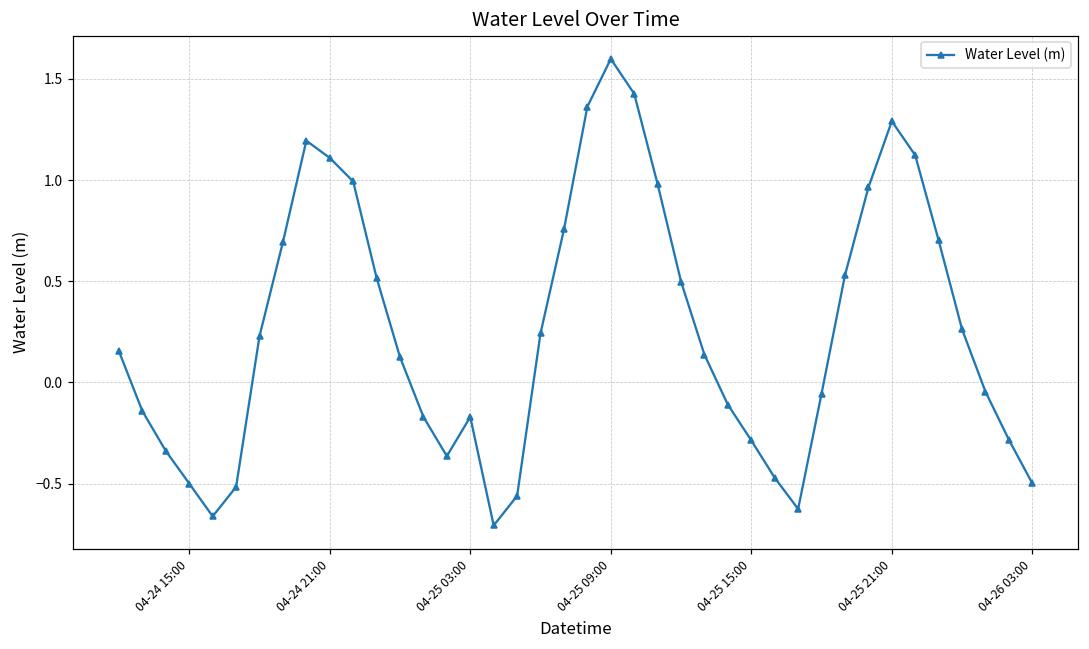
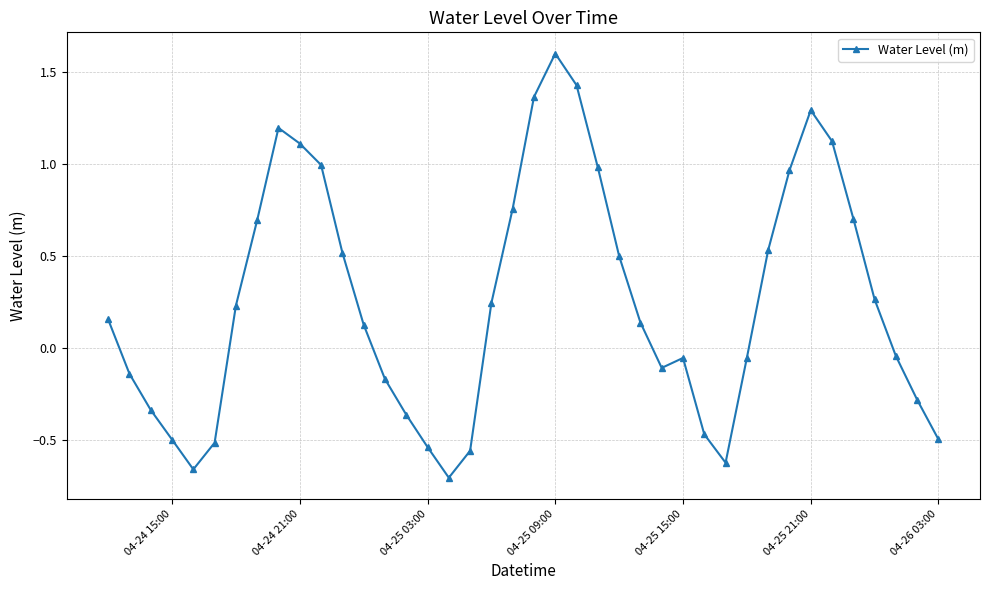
04-25 03:00: -0.17 -> -0.54
04-25 15:00: -0.29 -> -0.06
